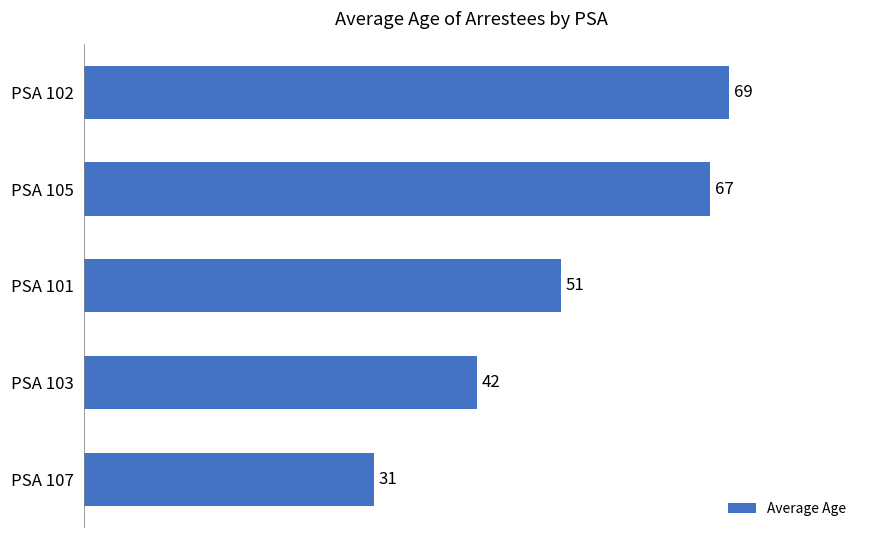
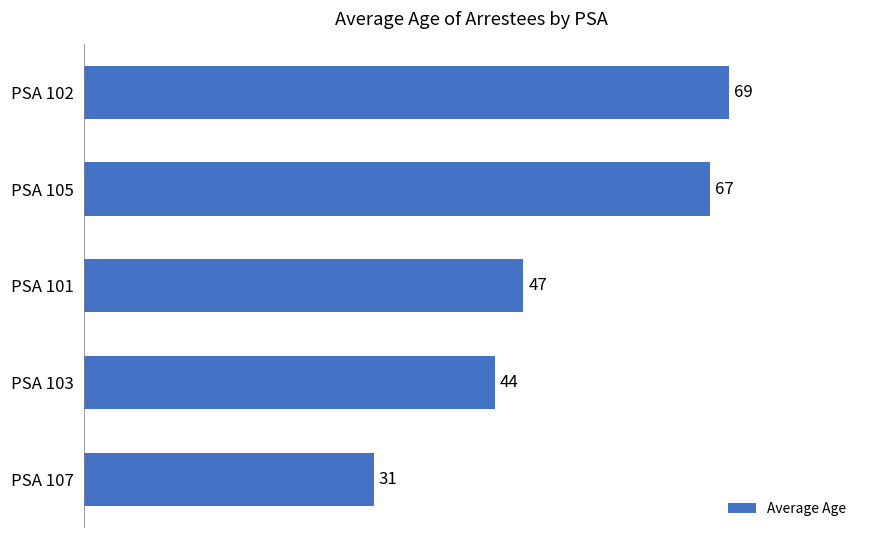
PSA 101: 51 -> 47
PSA 103: 42 -> 44
